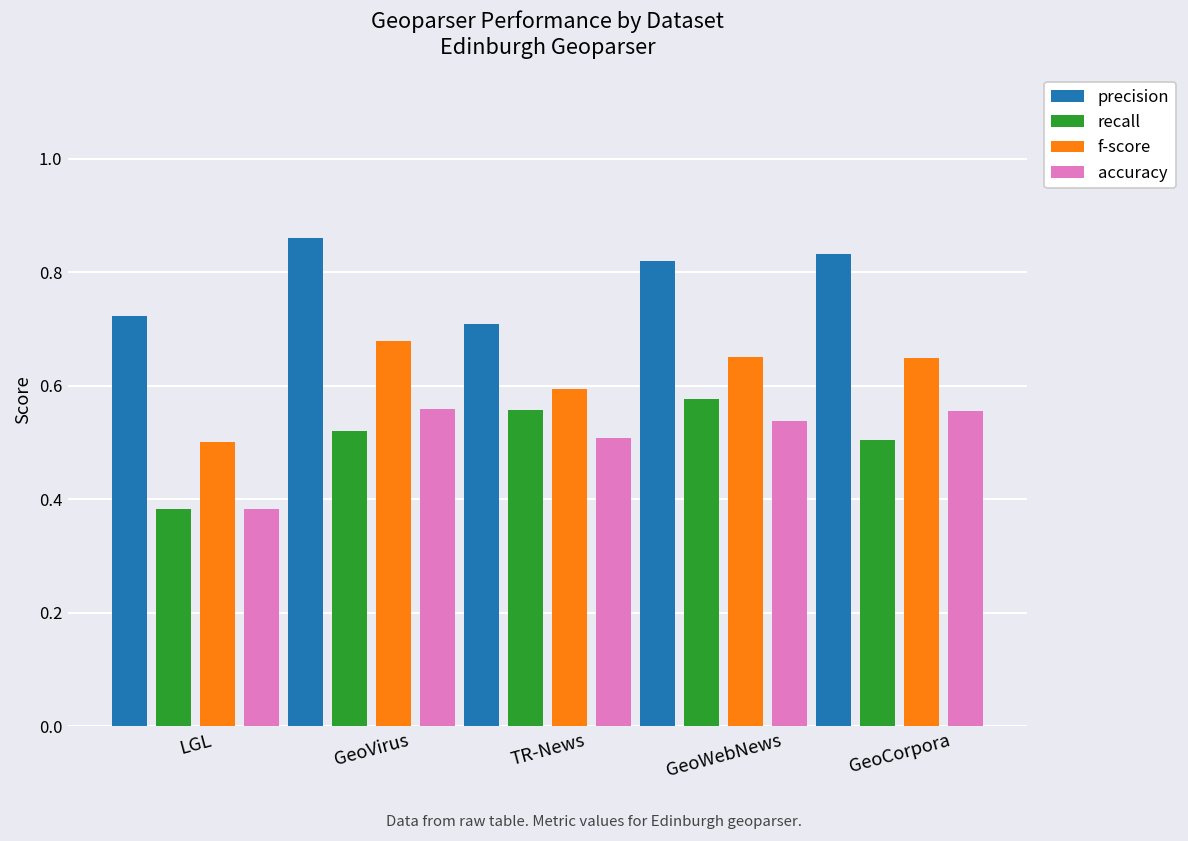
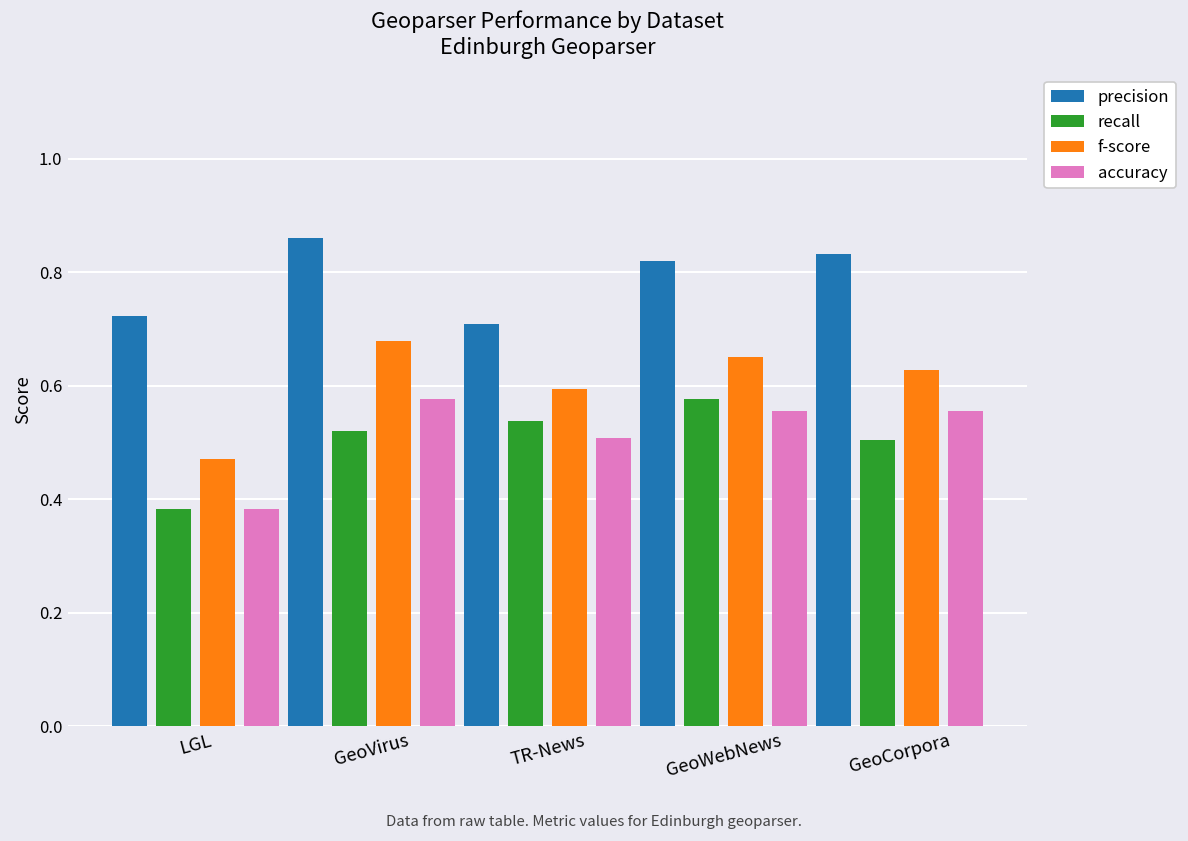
f-score, LGL: 0.50 -> 0.47
accuracy, GeoVirus: 0.56 -> 0.58
recall, TR-News: 0.56 -> 0.54
accuracy, GeoWebNews: 0.54 -> 0.56
f-score, GeoCorpora: 0.65 -> 0.63
